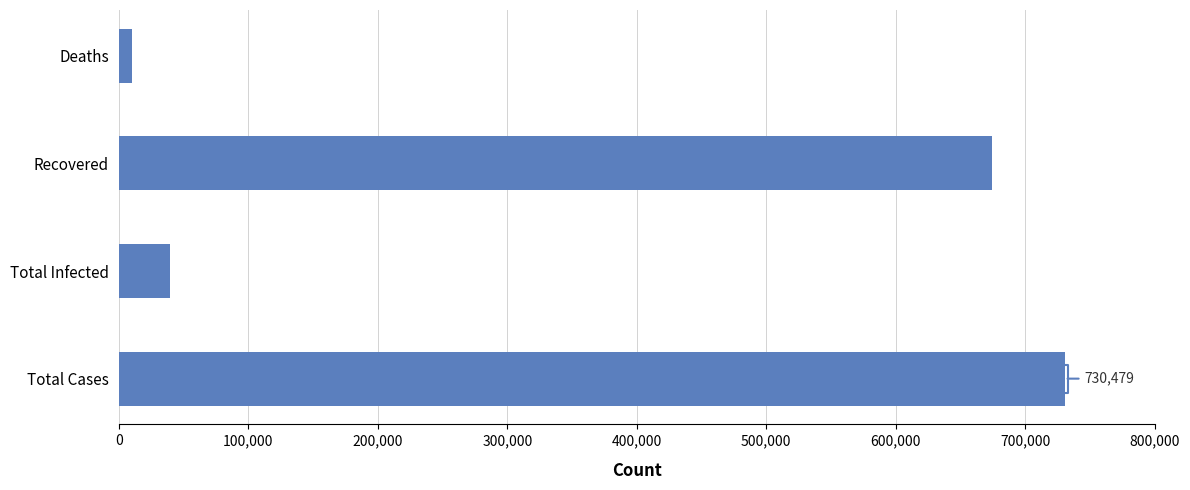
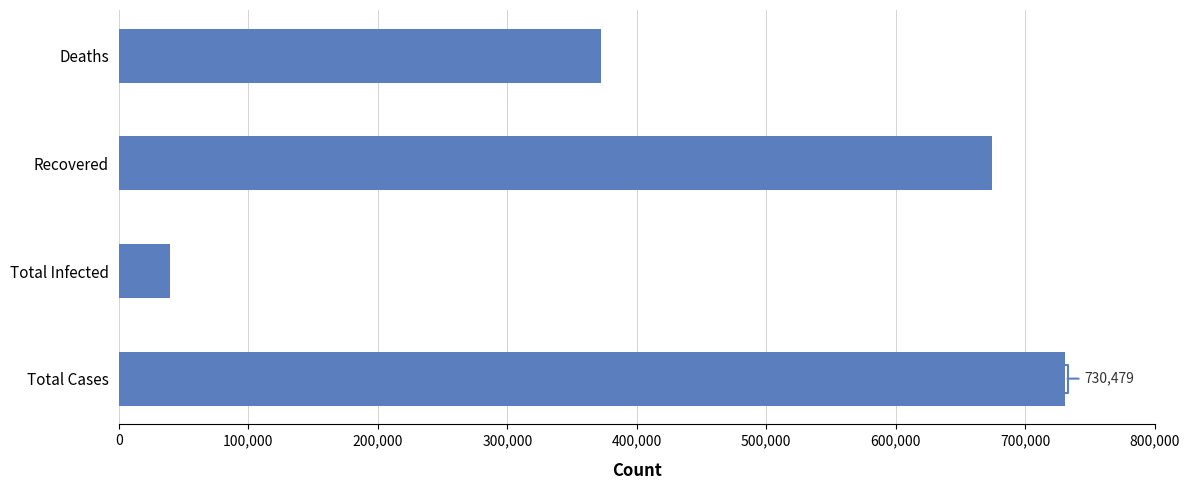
Deaths: 10,000 -> 373,000
